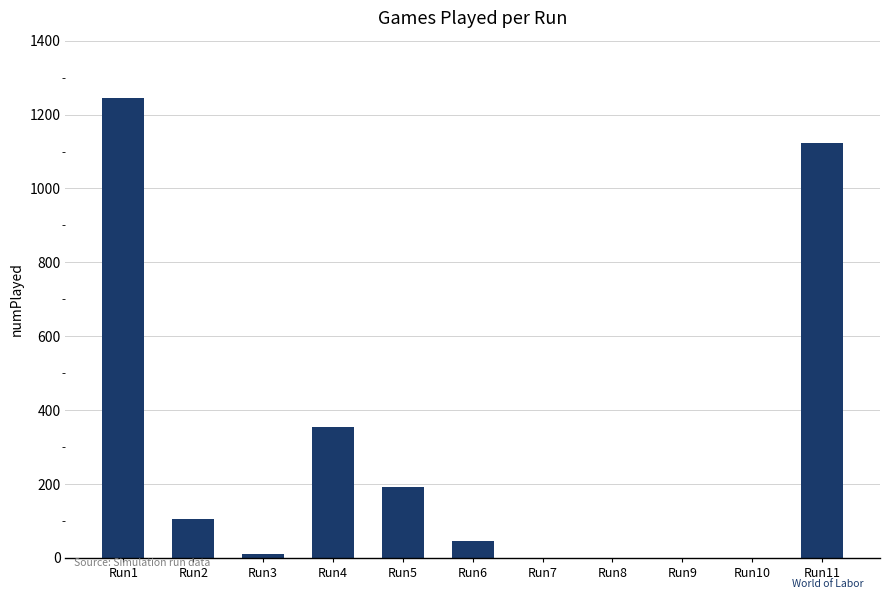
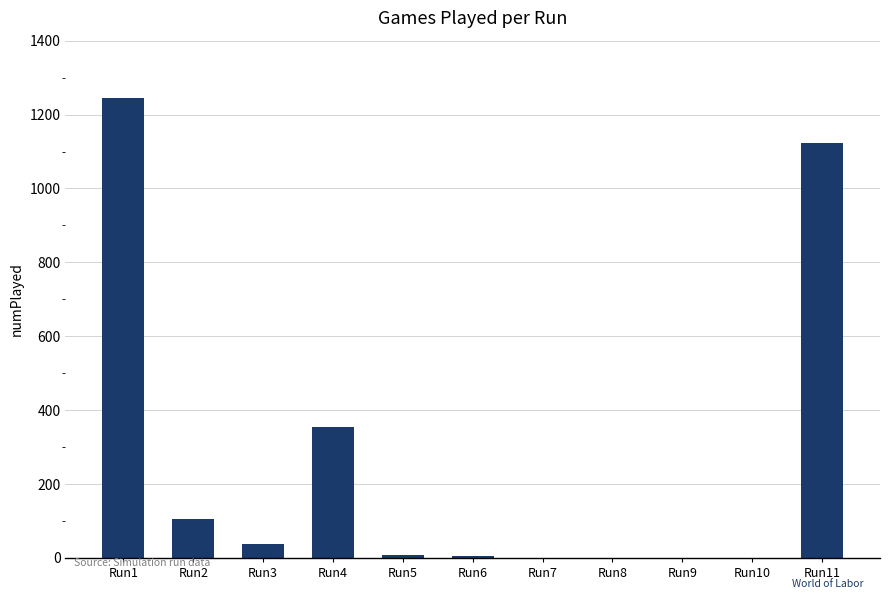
Run3: 10 -> 40
Run5: 190 -> 10
Run6: 50 -> 10
